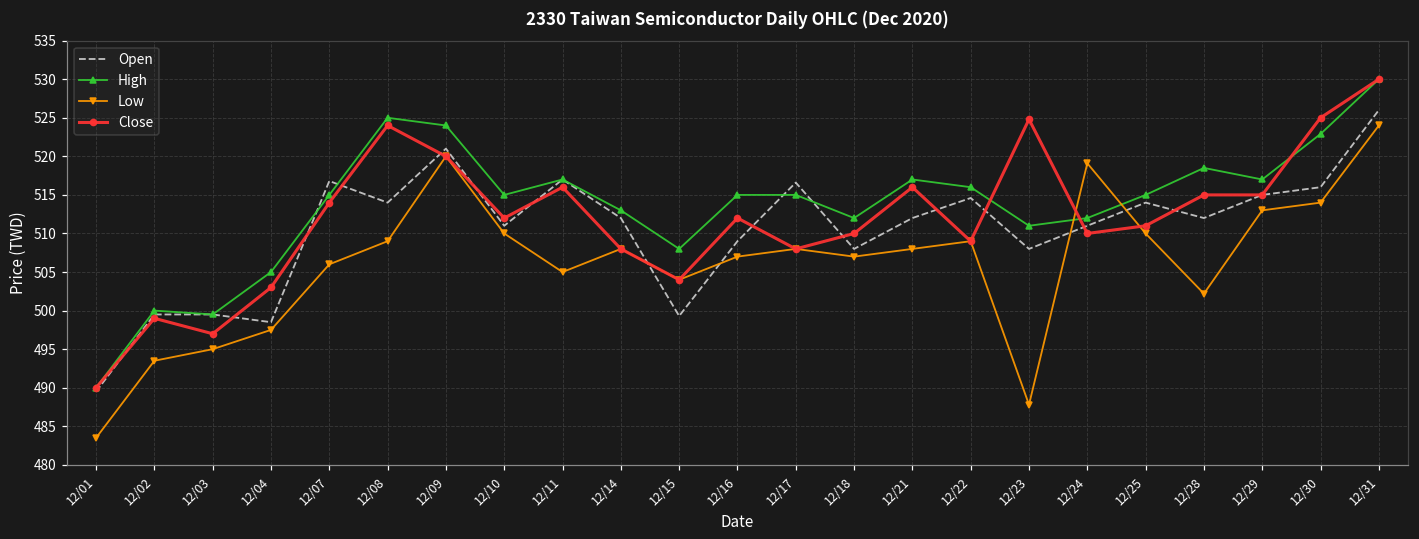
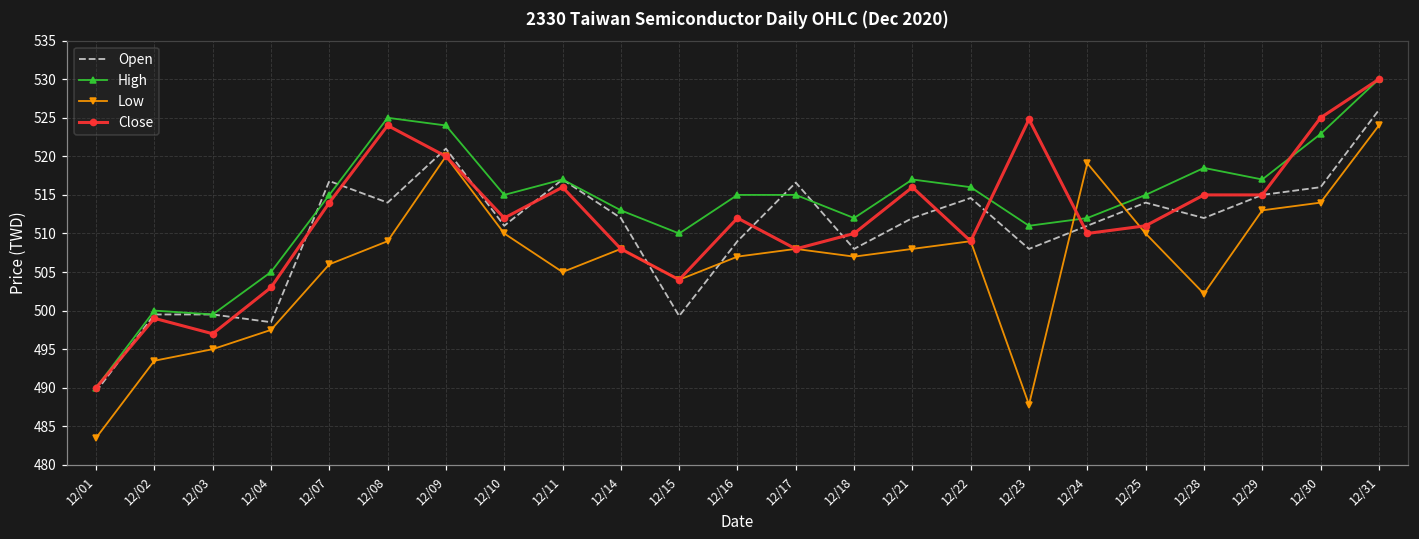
High, 12/15: 508 -> 510
